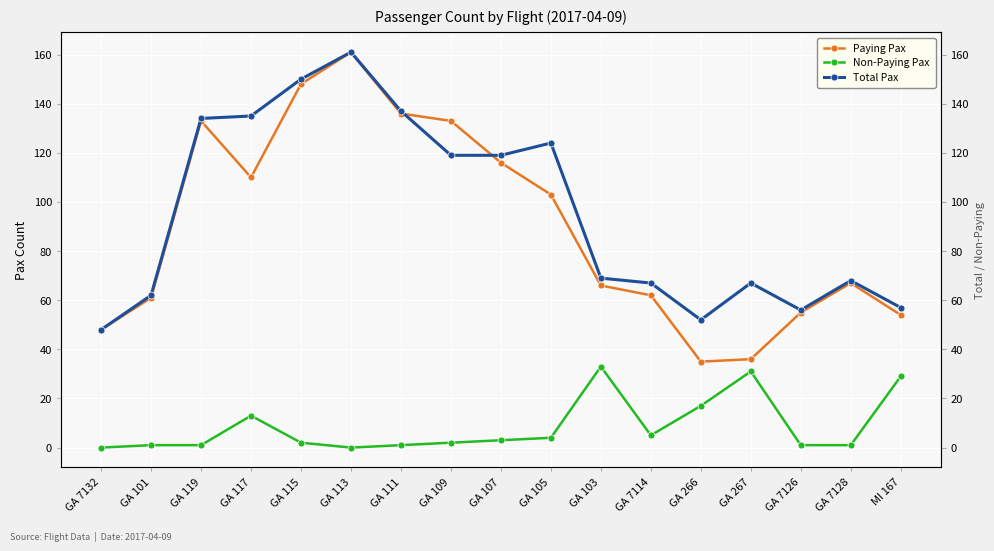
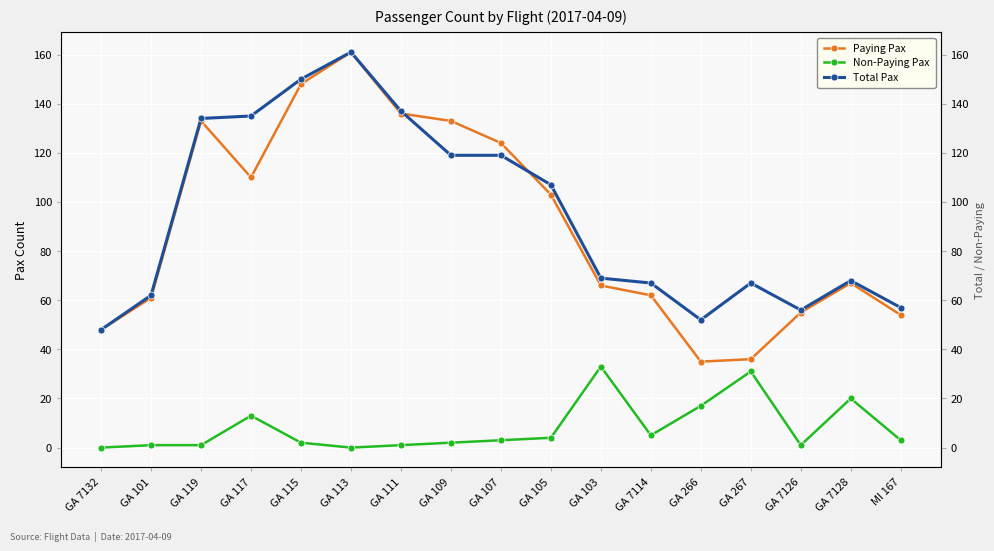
Paying Pax, GA 107: 116 -> 124
Total Pax, GA 105: 124 -> 107
Non-Paying Pax, GA 7128: 1 -> 20
Non-Paying Pax, MI 167: 29 -> 3
